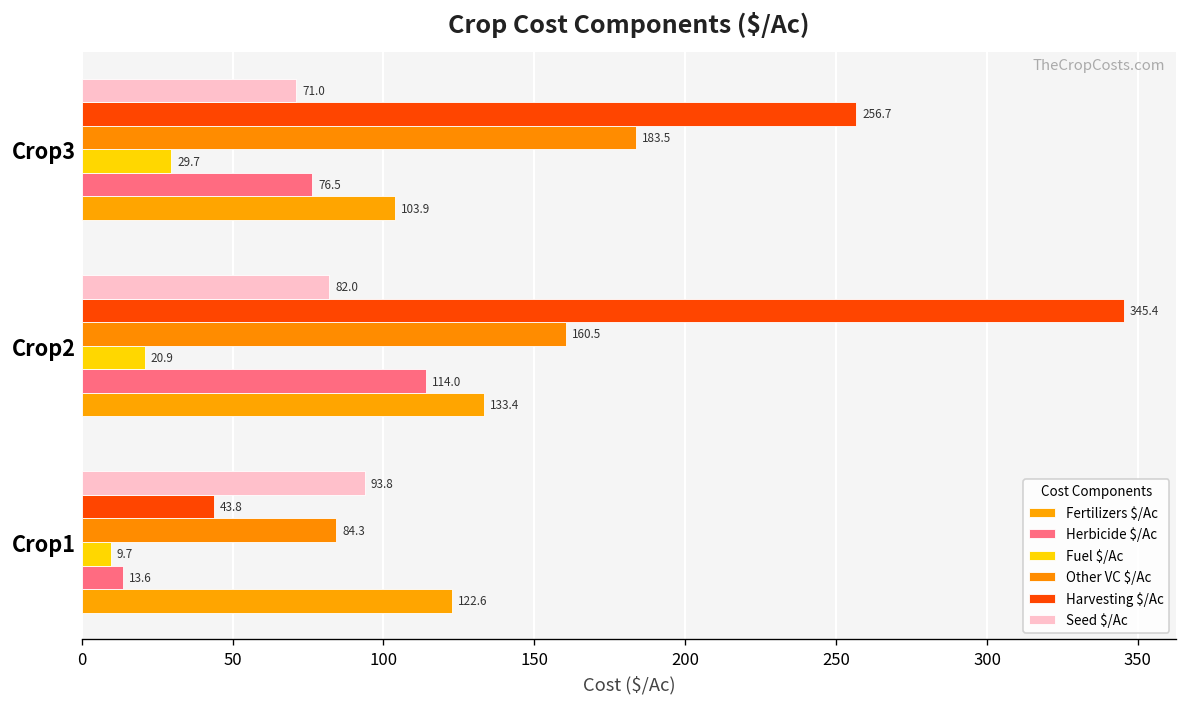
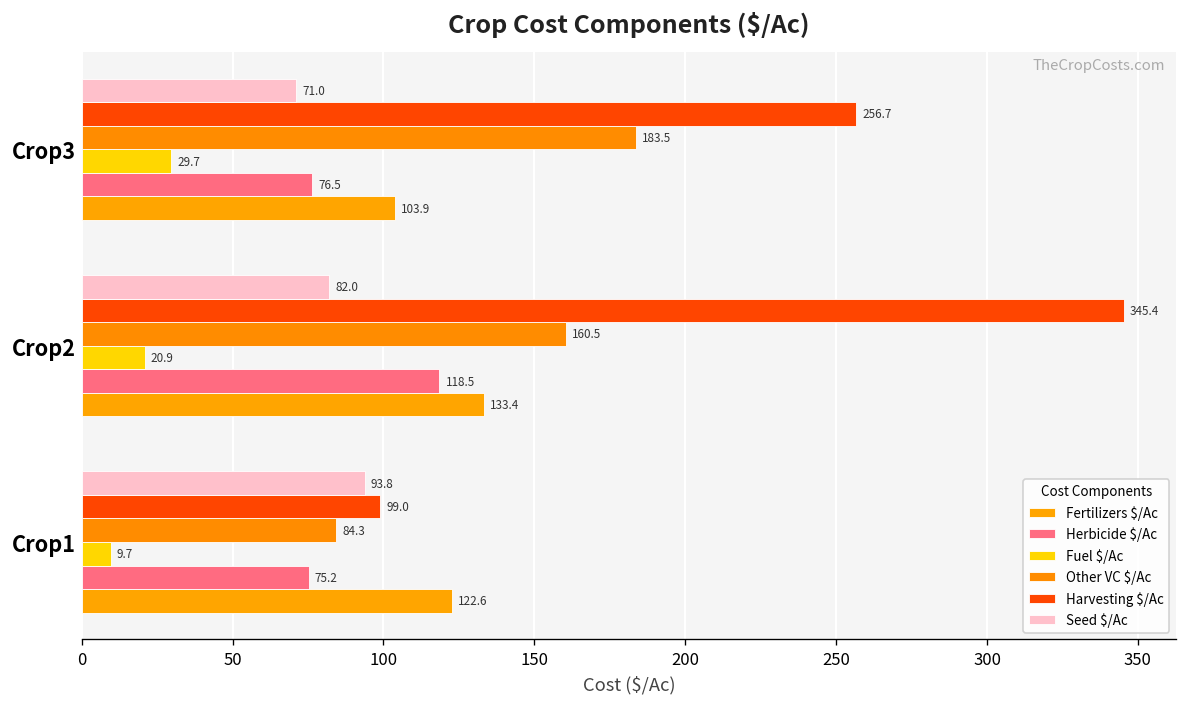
Herbicide $/Ac, Crop2: 114.0 -> 118.5
Harvesting $/Ac, Crop1: 43.8 -> 99.0
Herbicide $/Ac, Crop1: 13.6 -> 75.2
